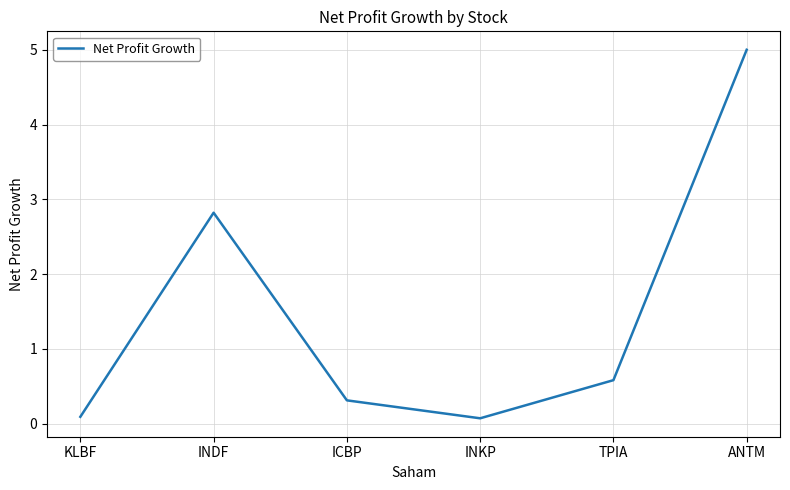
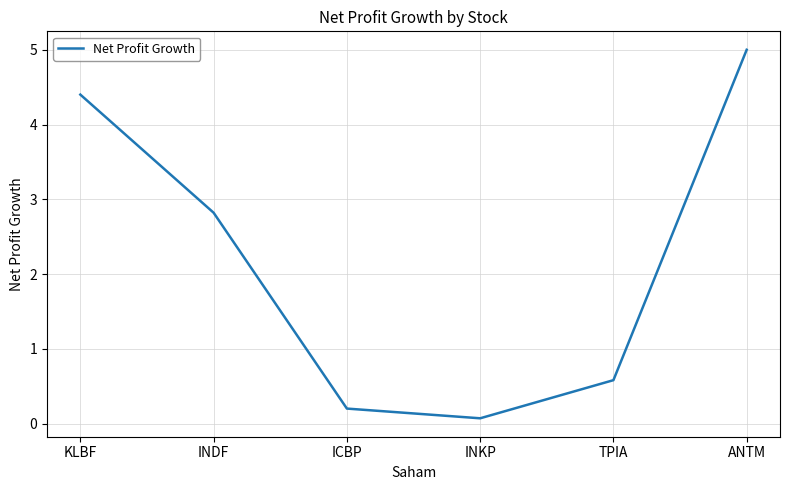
KLBF: 0.1 -> 4.4
ICBP: 0.3 -> 0.2
